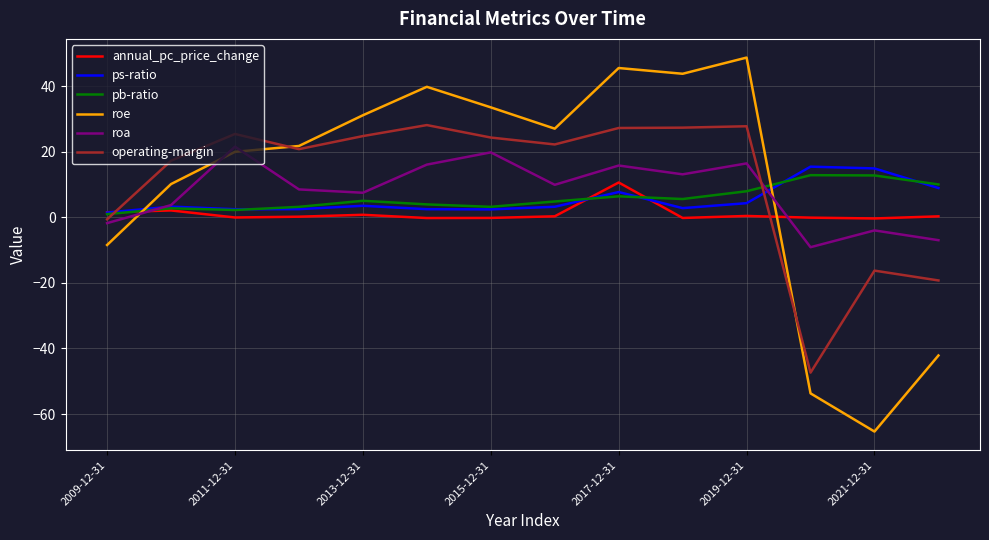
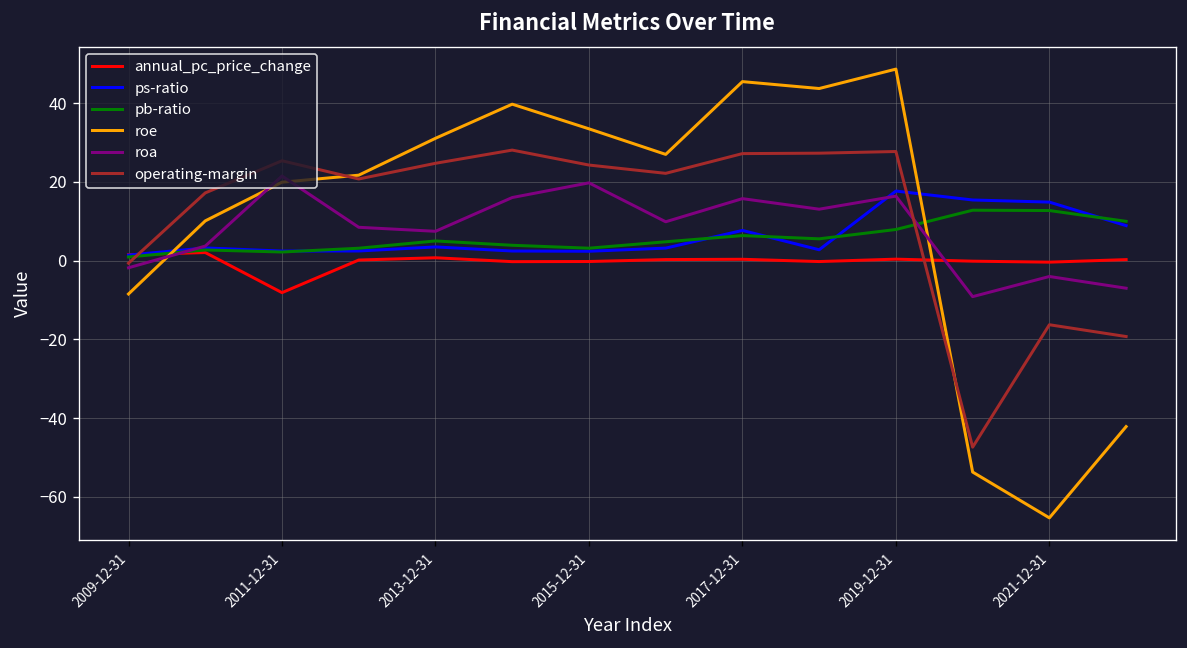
annual_pc_price_change, 2011-12-31: 0 -> -8
annual_pc_price_change, 2017-12-31: 11 -> 0
ps-ratio, 2019-12-31: 4 -> 18
